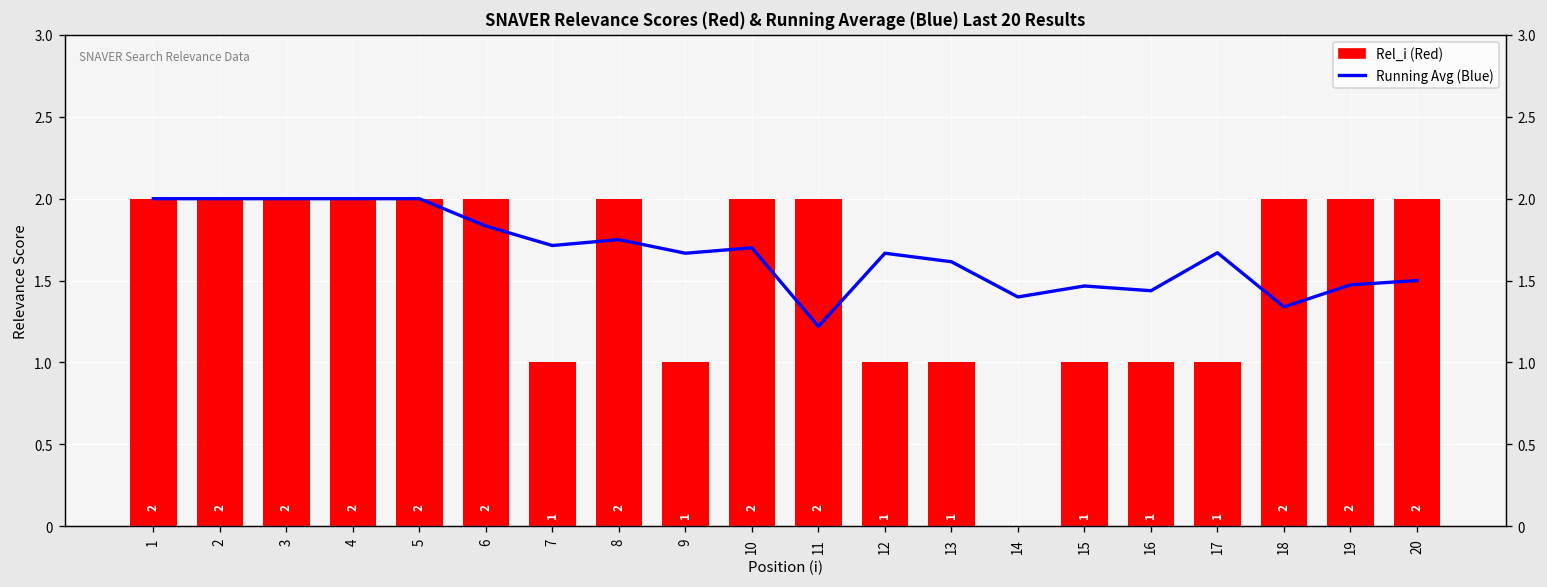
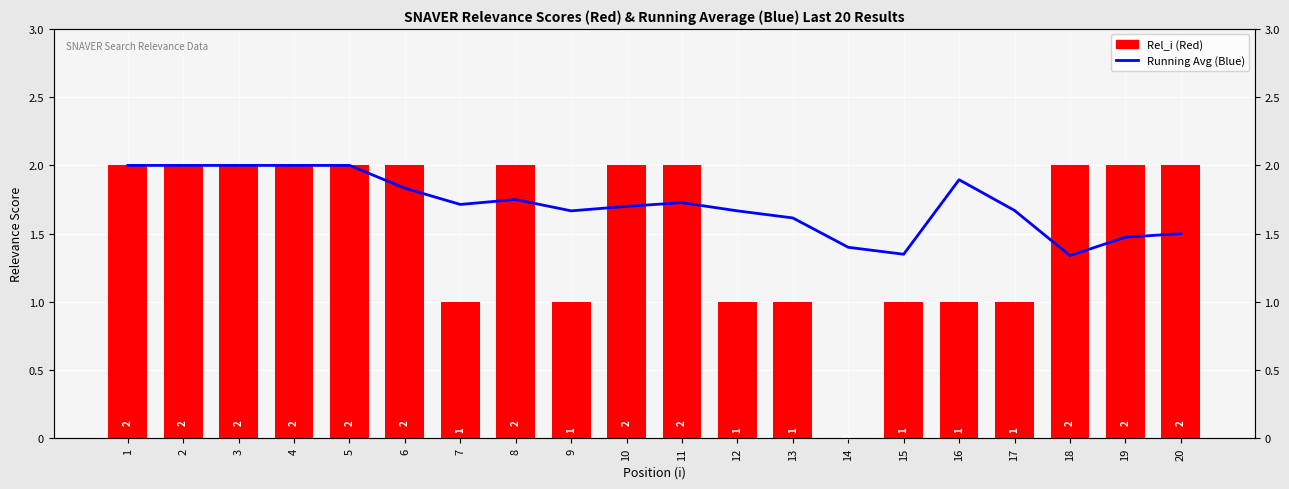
Running Avg (Blue), 11: 1.22 -> 1.73
Running Avg (Blue), 15: 1.47 -> 1.35
Running Avg (Blue), 16: 1.44 -> 1.90
